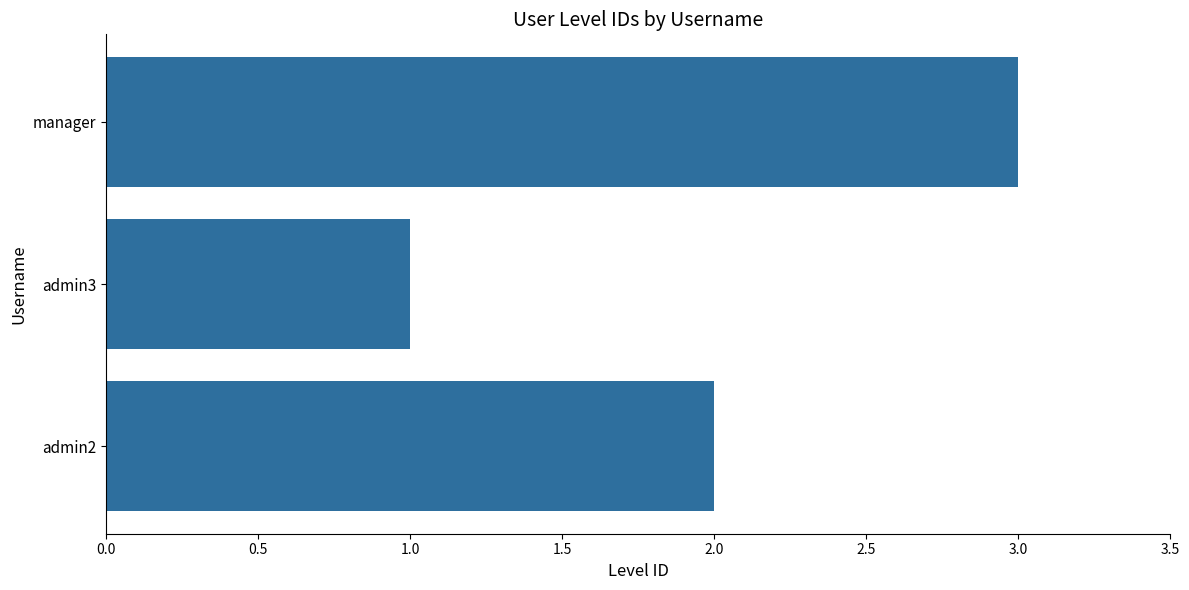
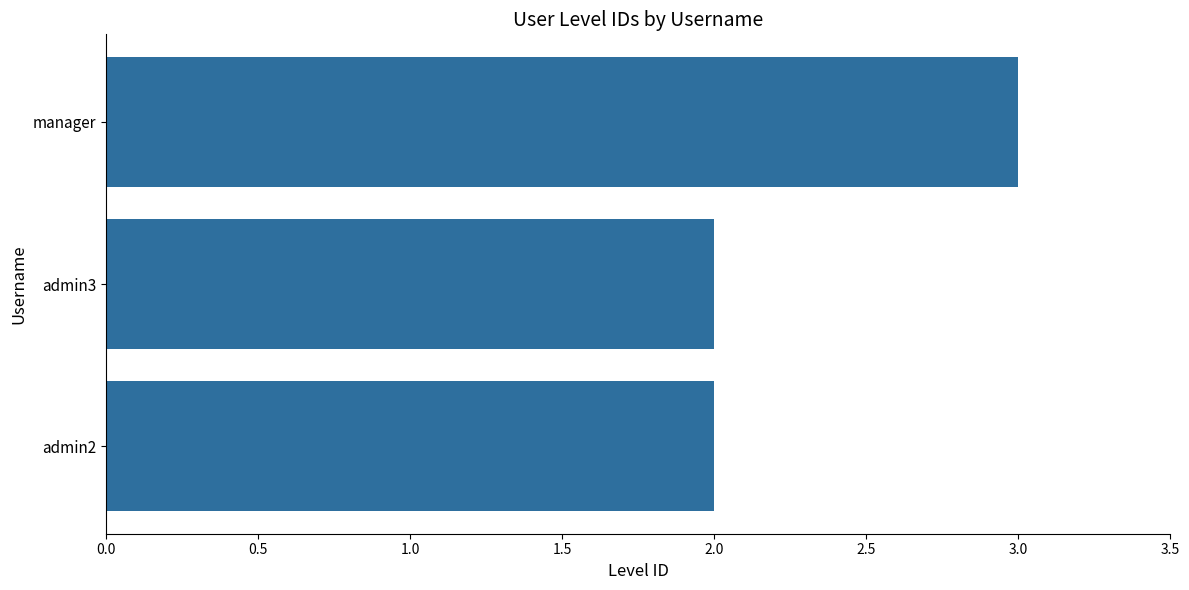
admin3: 1 -> 2
